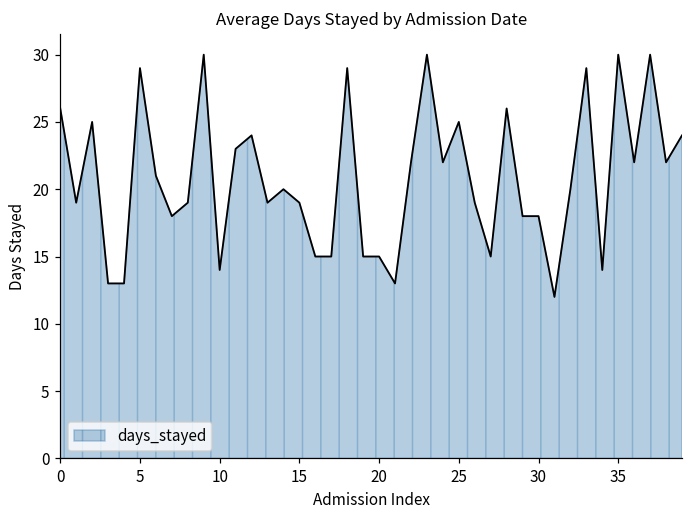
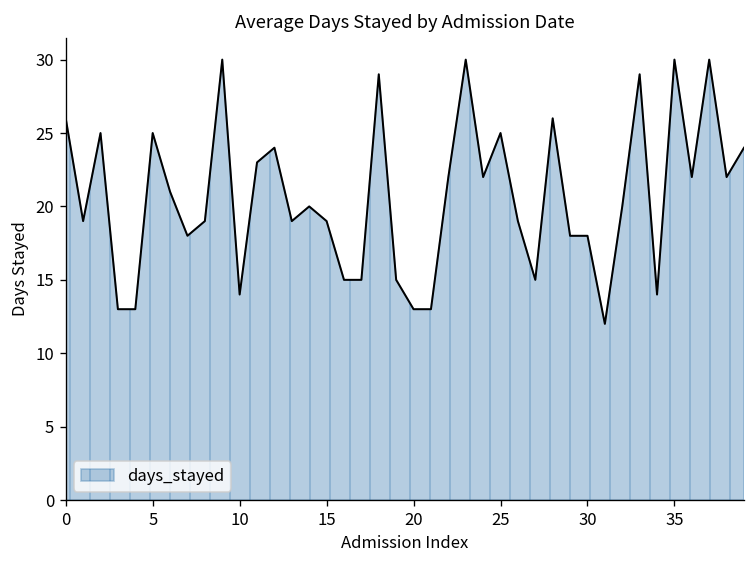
5: 29 -> 25
20: 15 -> 13
